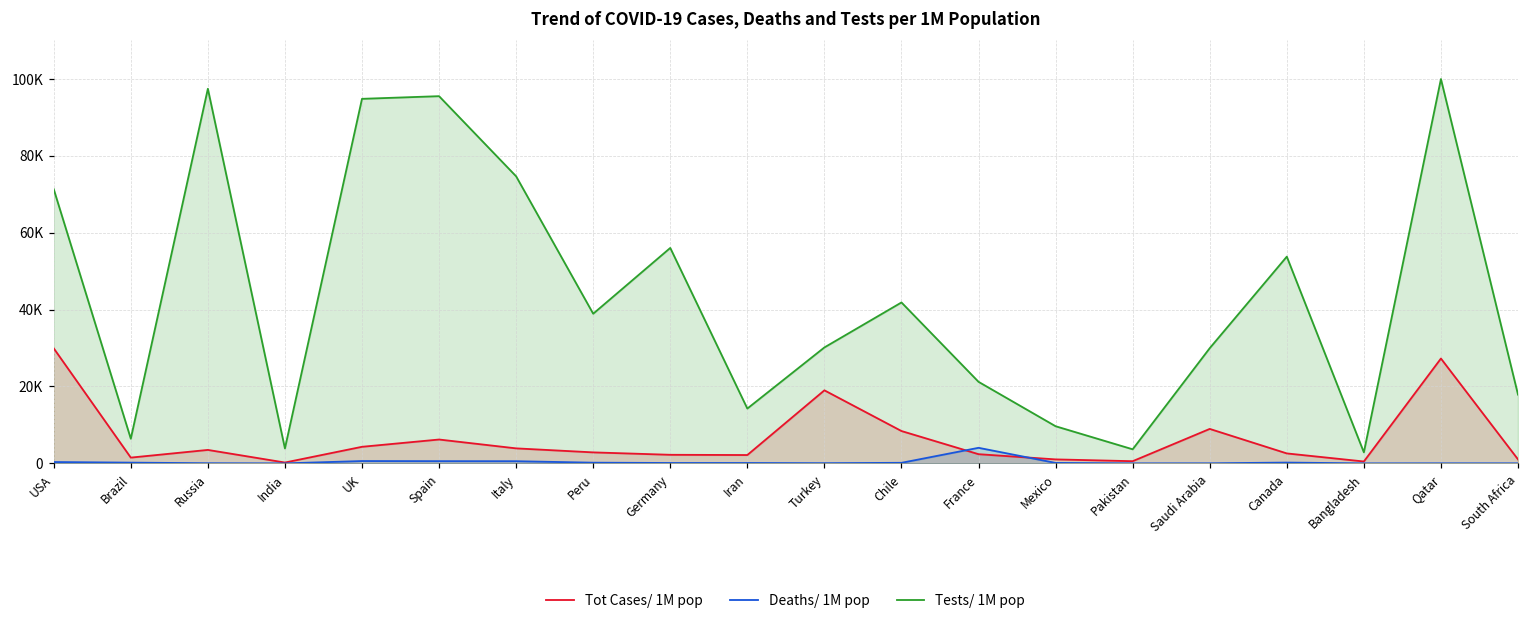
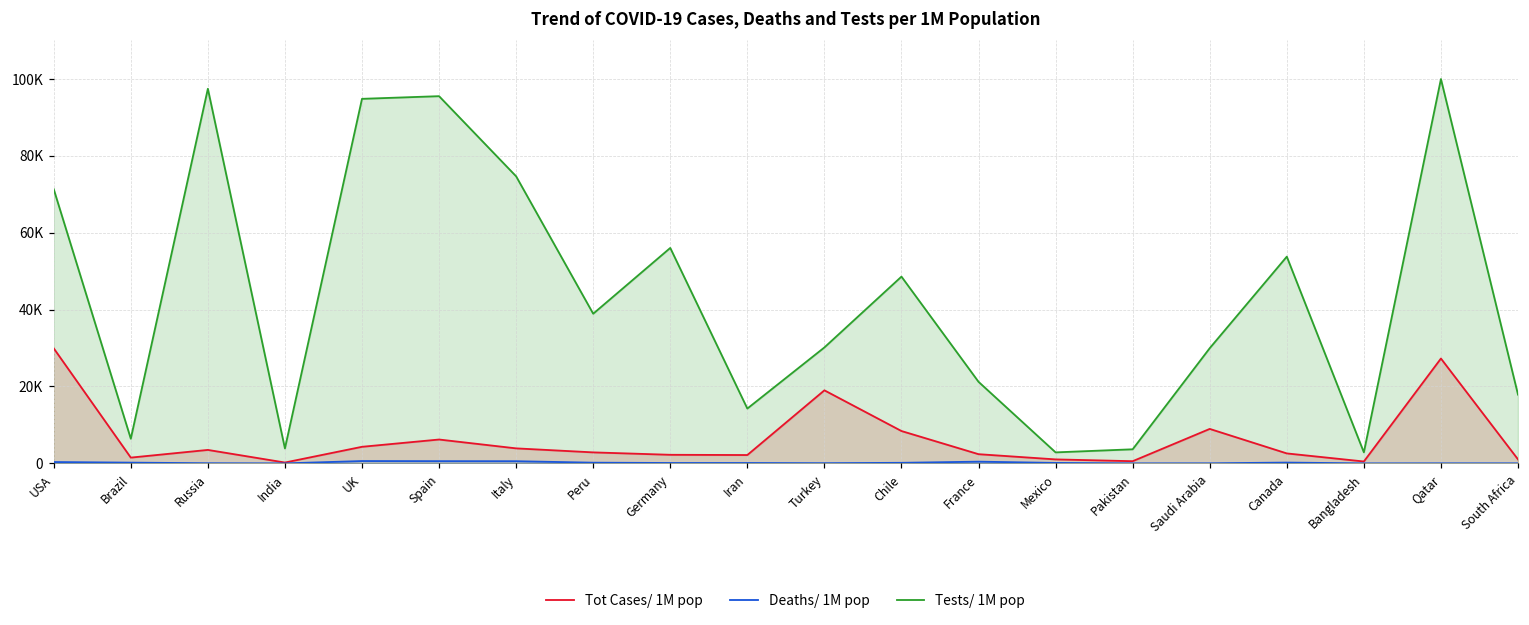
Tests/ 1M pop, Chile: 42000 -> 49000
Deaths/ 1M pop, France: 4000 -> 0
Tests/ 1M pop, Mexico: 10000 -> 3000
